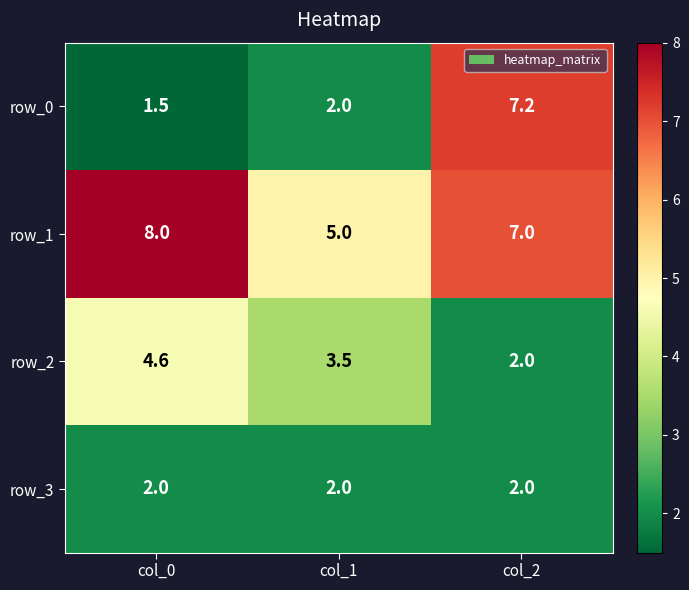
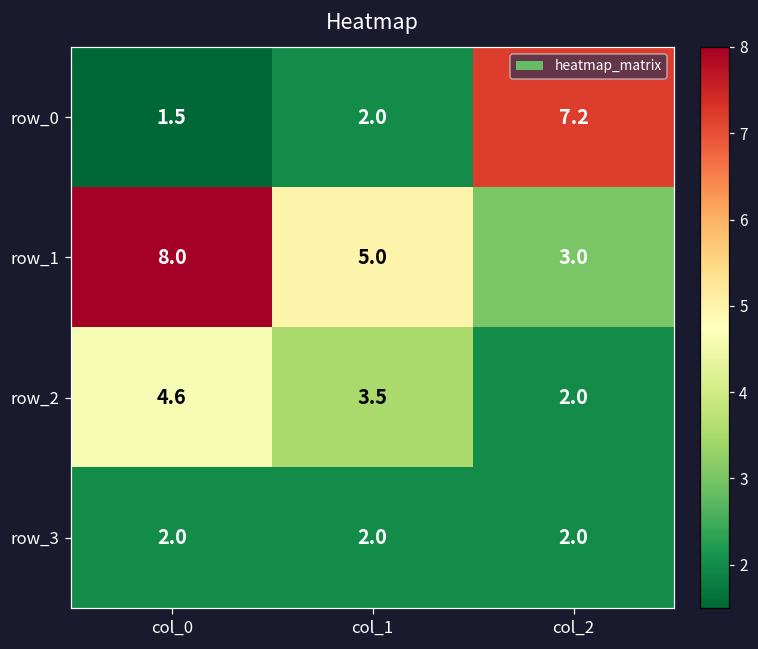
row_1, col_2: 7.0 -> 3.0
